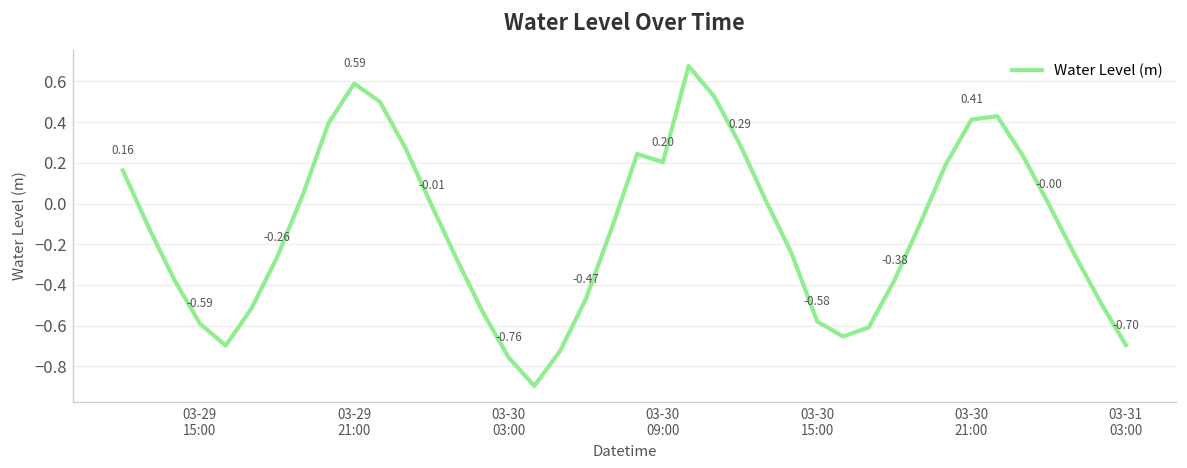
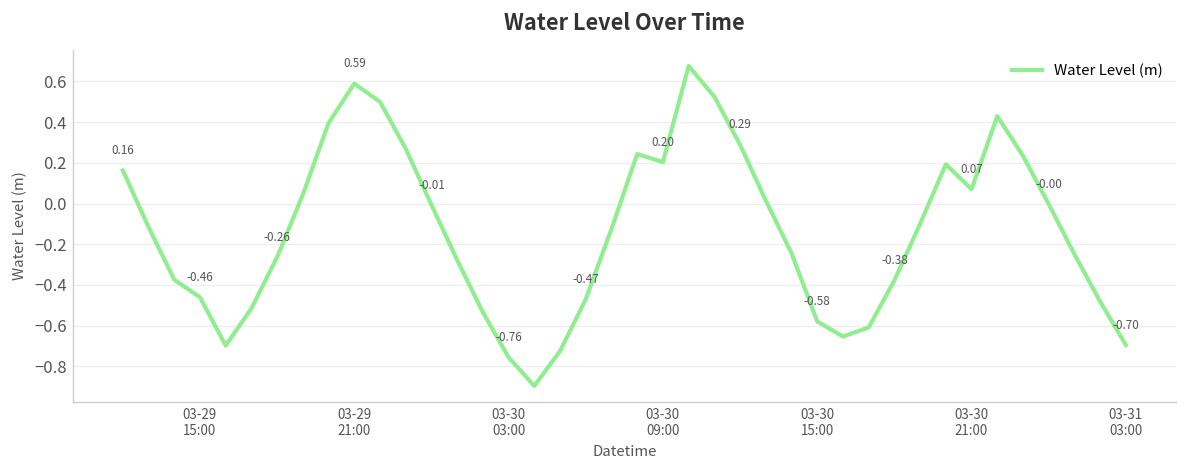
03-29 15:00: -0.59 -> -0.46
03-30 21:00: 0.41 -> 0.07
